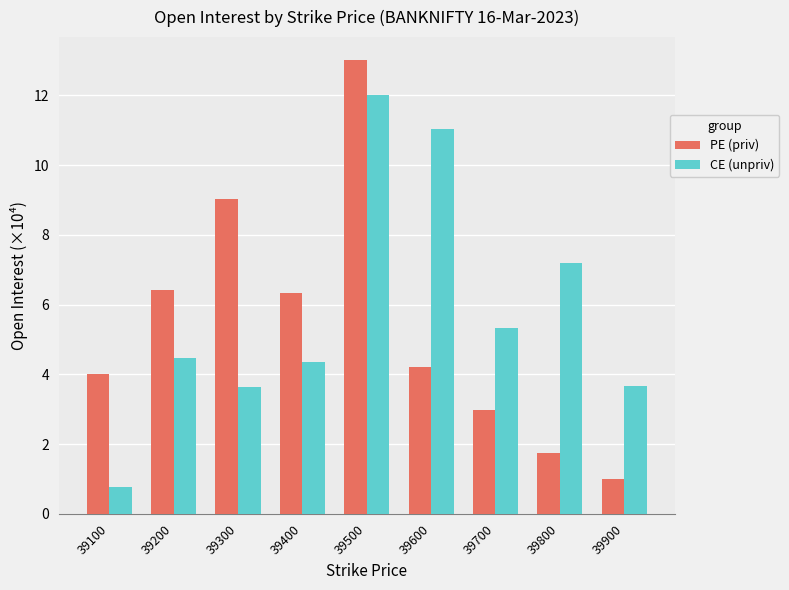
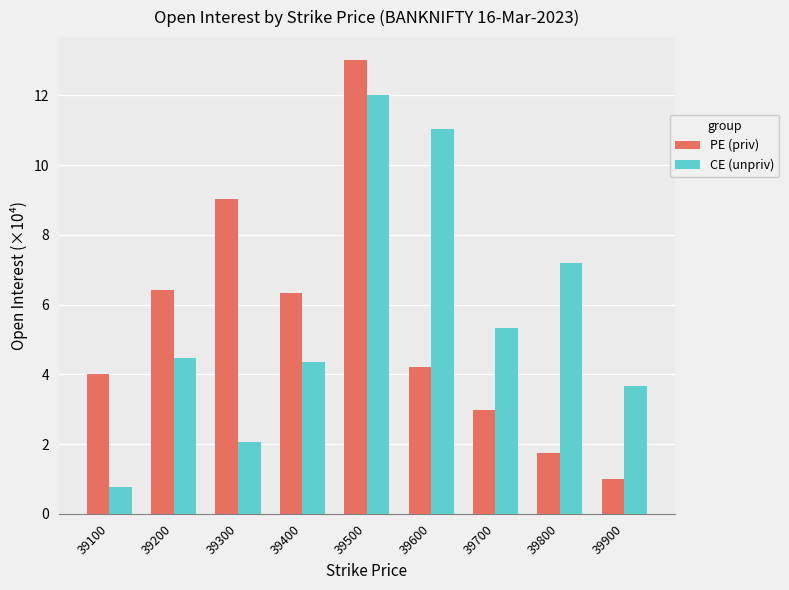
CE (unpriv), 39300: 3.6 -> 2.1
